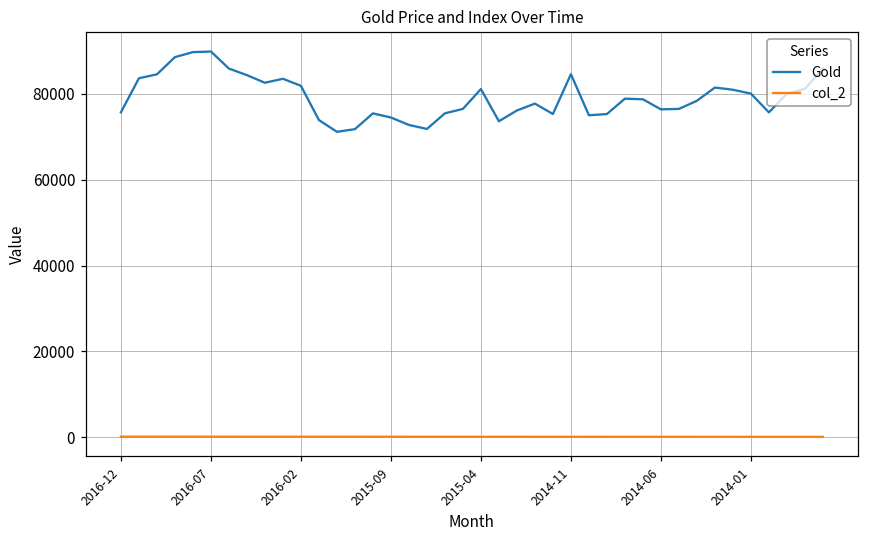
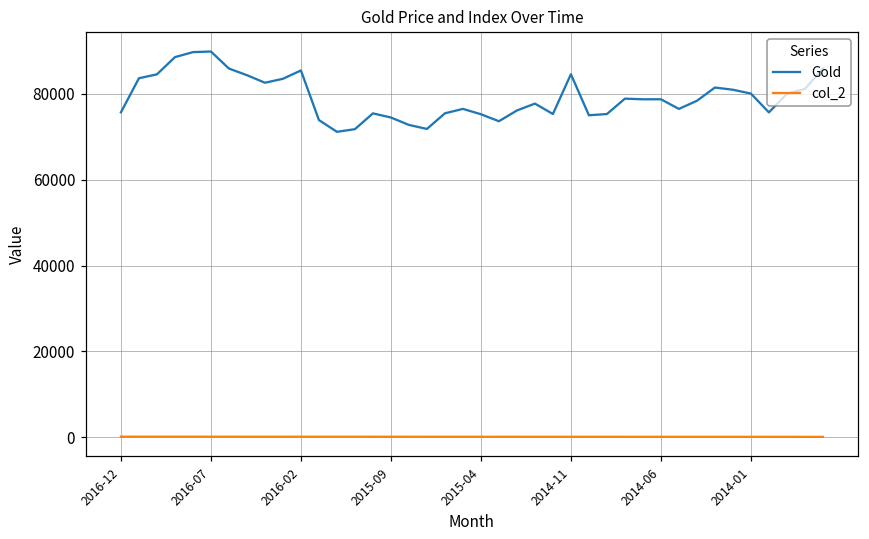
Gold, 2016-02: 82000 -> 85000
Gold, 2015-04: 81000 -> 75000
Gold, 2014-06: 76000 -> 79000
